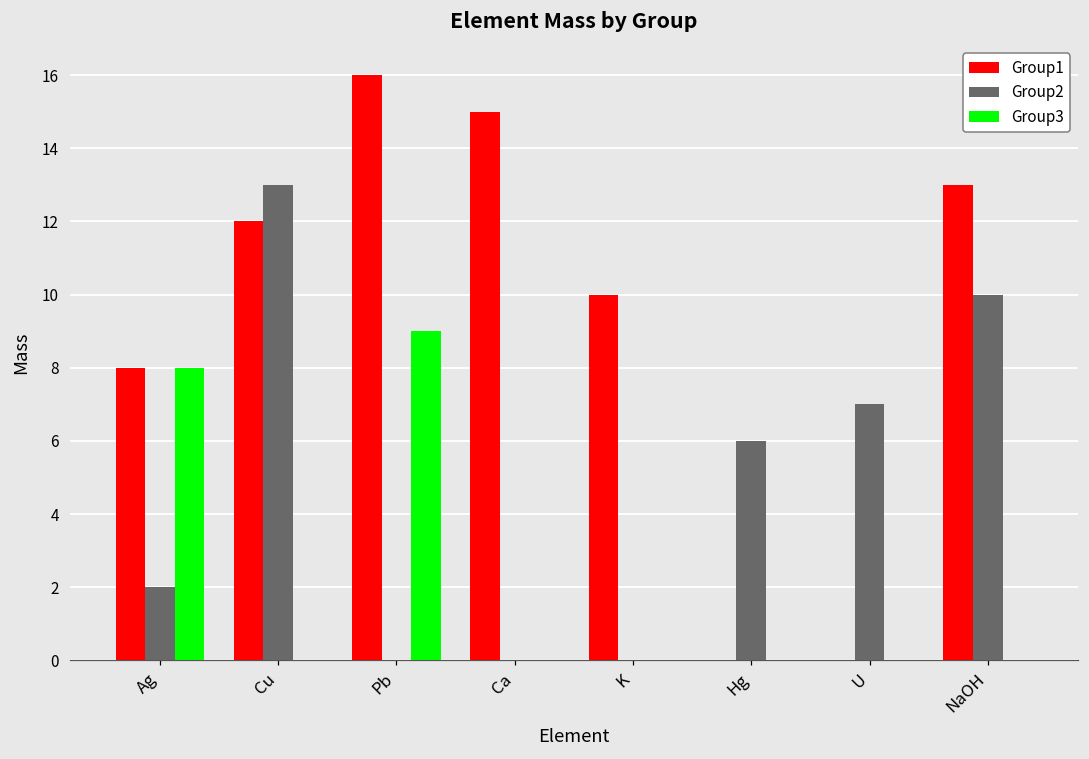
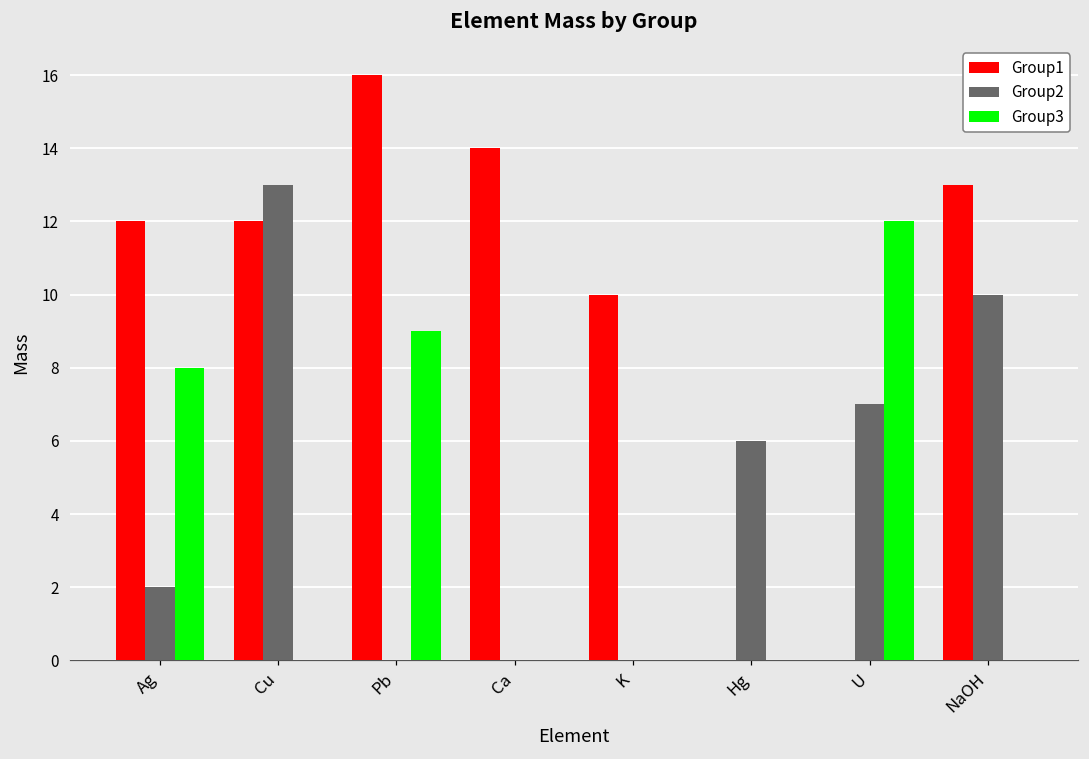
Group1, Ag: 8 -> 12
Group1, Ca: 15 -> 14
Group3, U: 0 -> 12
